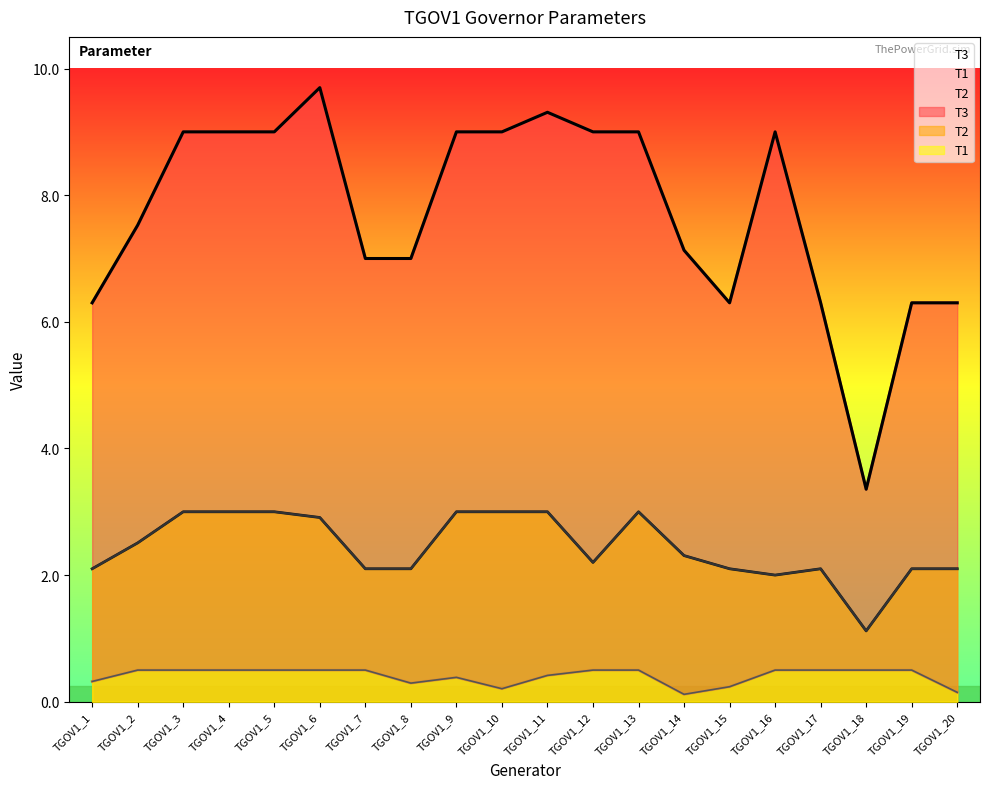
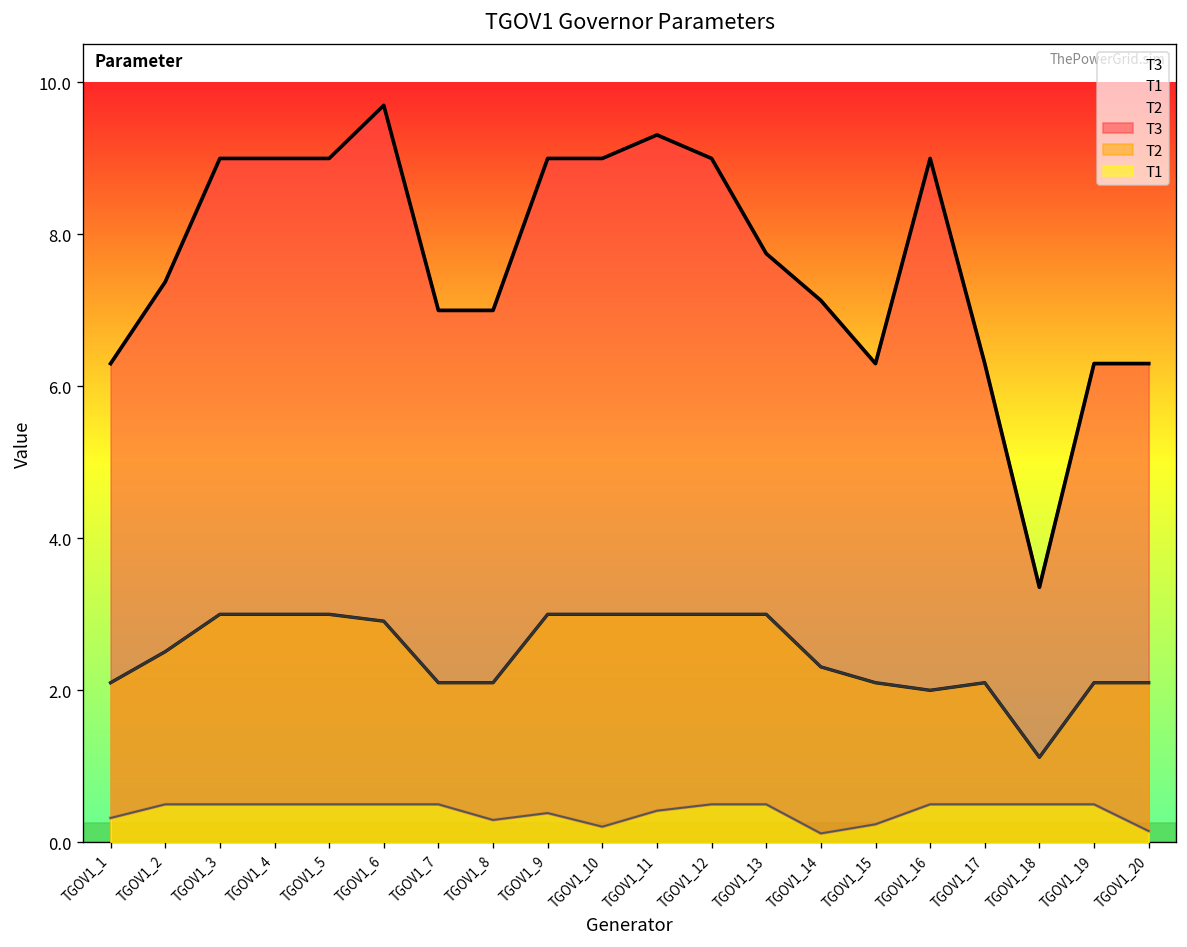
T3, TGOV1_2: 7.5 -> 7.4
T2, TGOV1_12: 2.2 -> 3.0
T3, TGOV1_13: 9.0 -> 7.7
